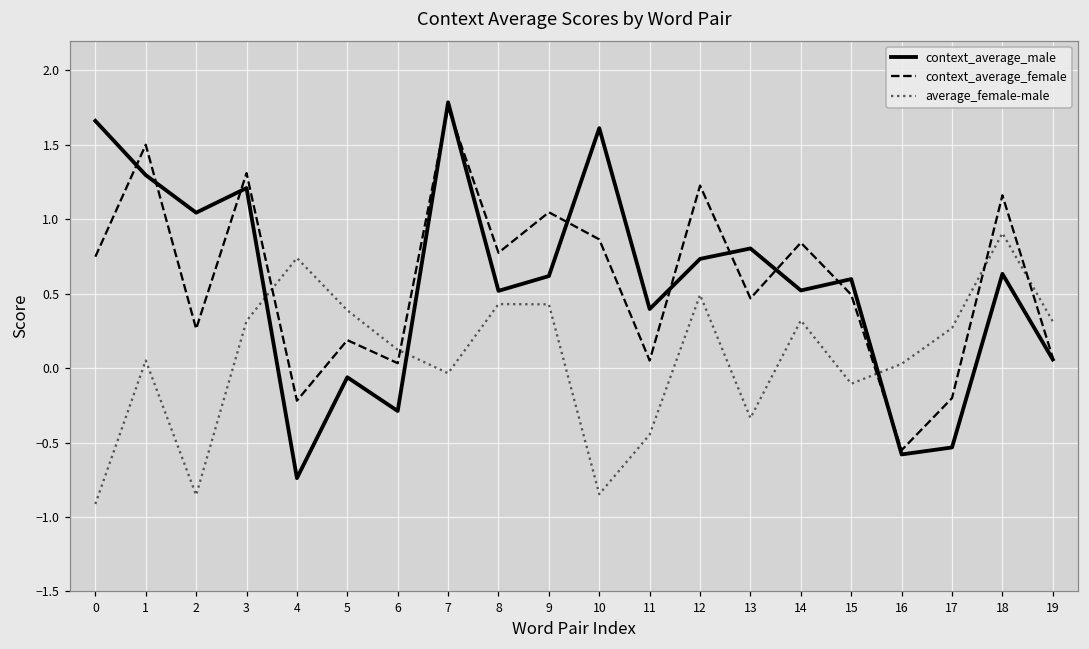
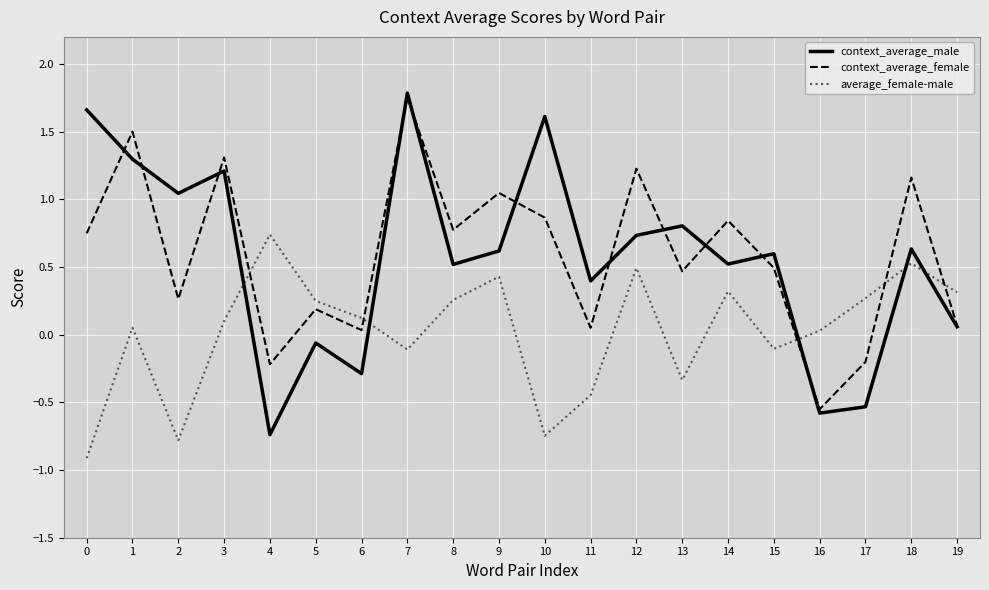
average_female-male, 2: -0.85 -> -0.78
average_female-male, 3: 0.32 -> 0.10
average_female-male, 5: 0.39 -> 0.25
average_female-male, 7: -0.03 -> -0.11
average_female-male, 8: 0.43 -> 0.26
average_female-male, 10: -0.85 -> -0.75
average_female-male, 18: 0.91 -> 0.53
